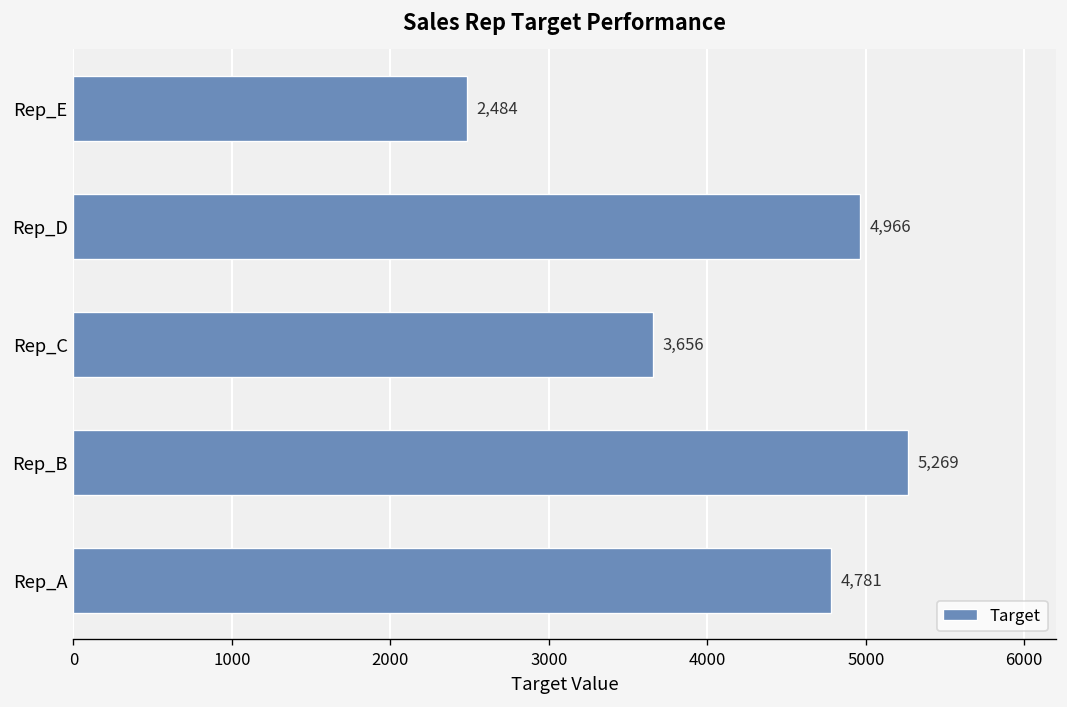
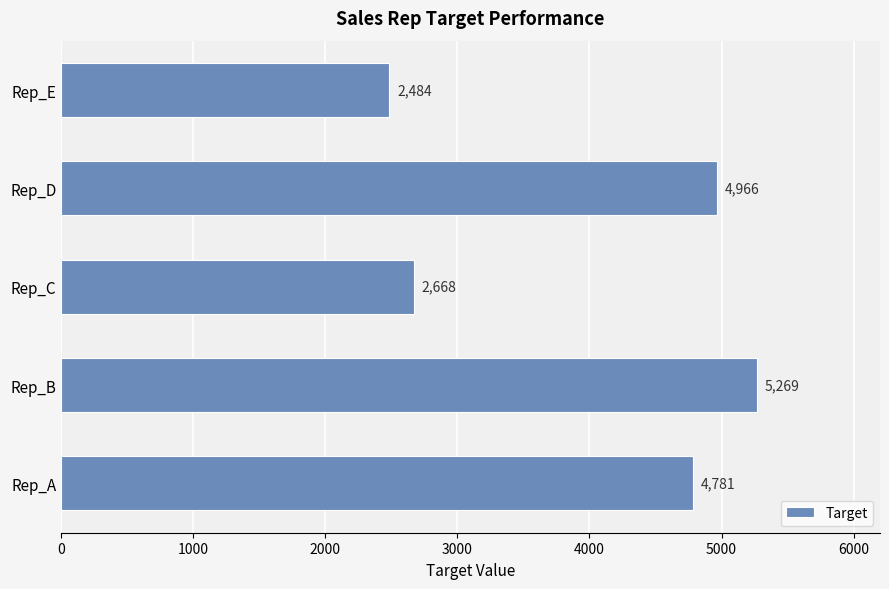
Rep_C: 3,656 -> 2,668
